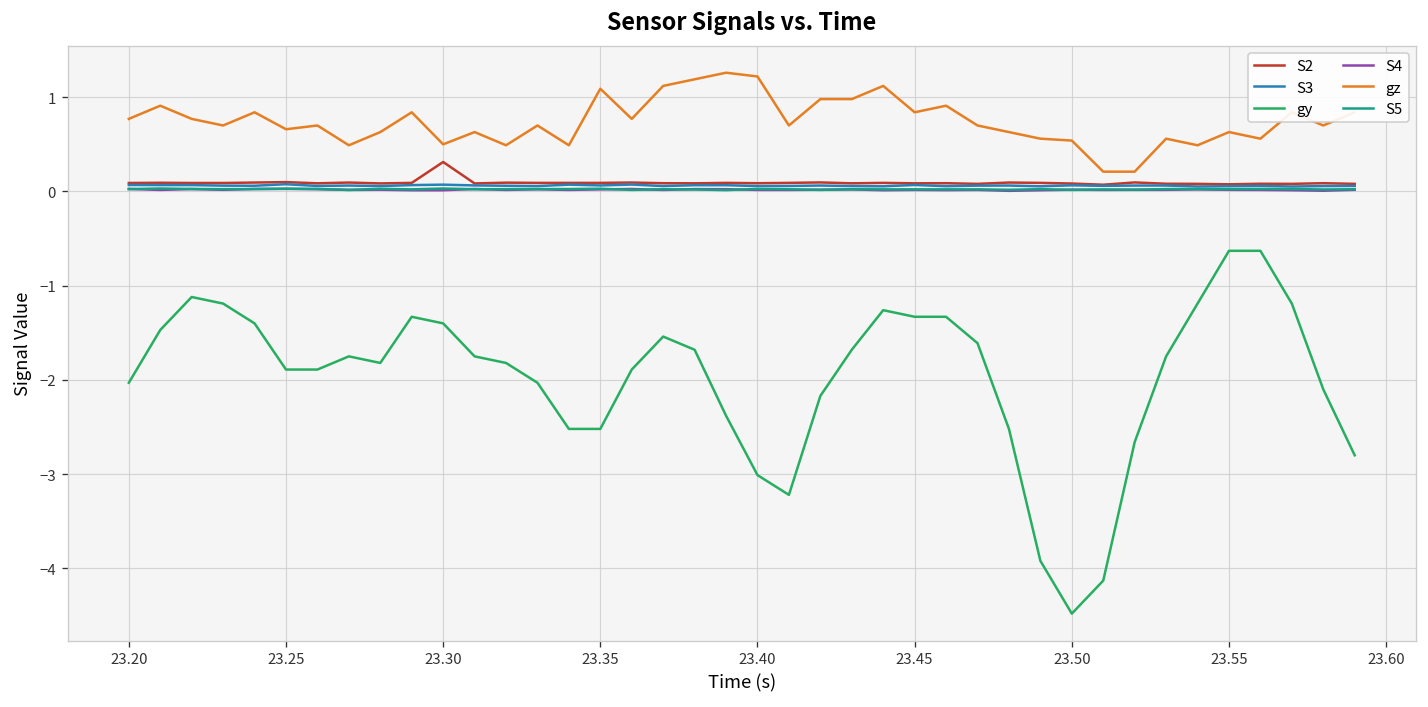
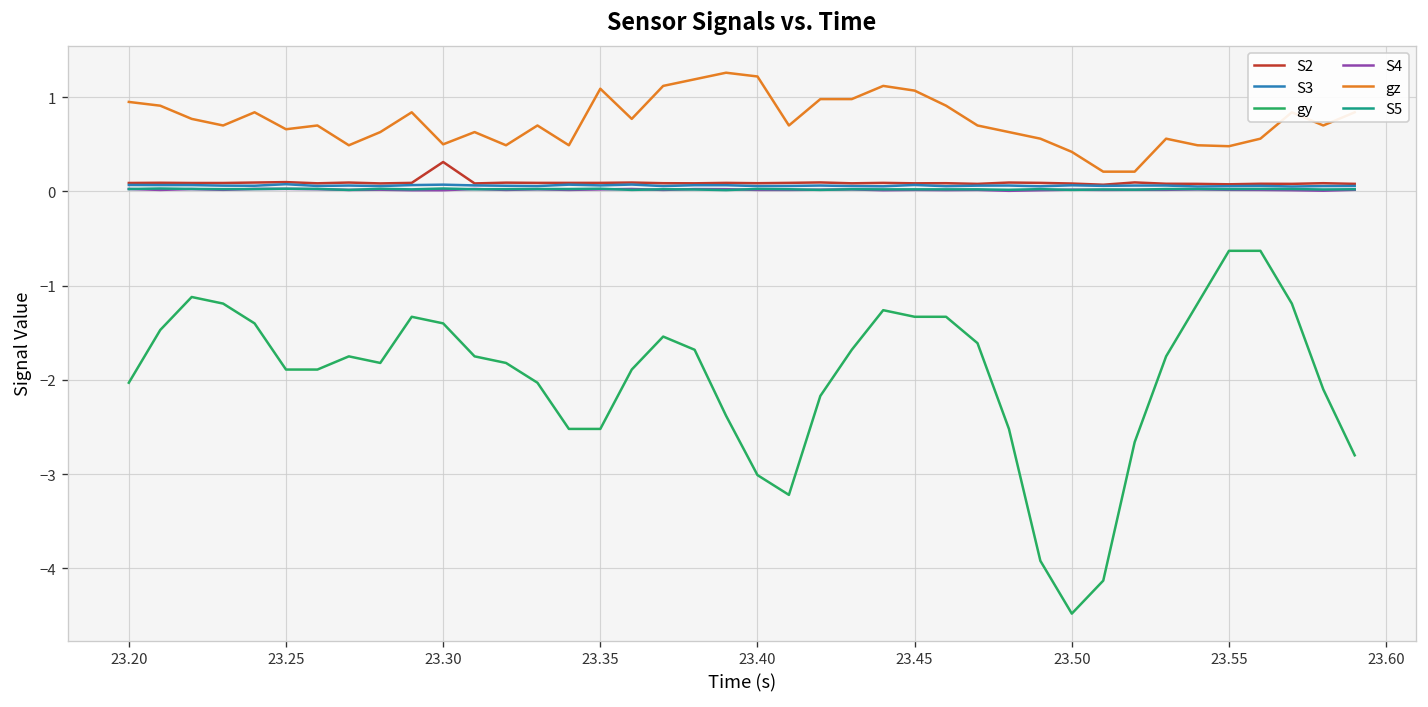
gz, 23.20: 0.8 -> 1.0
gz, 23.45: 0.8 -> 1.1
gz, 23.50: 0.5 -> 0.4
gz, 23.55: 0.6 -> 0.5
